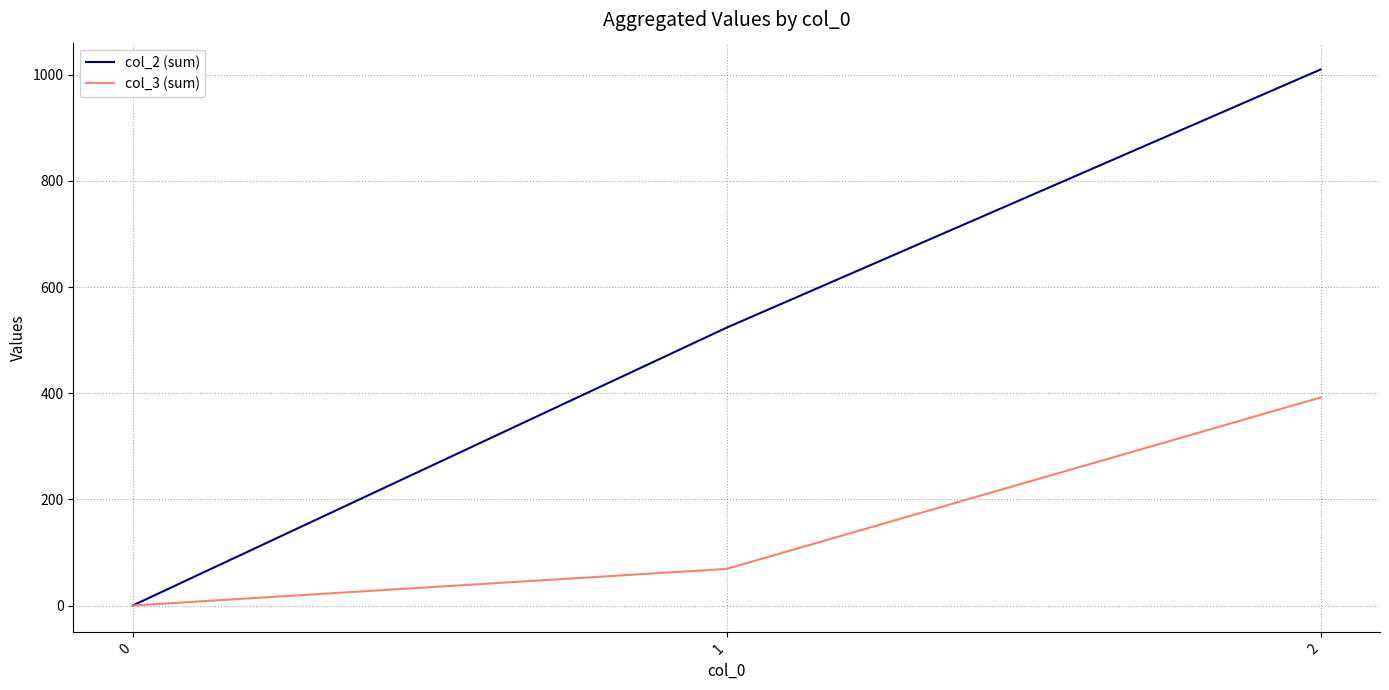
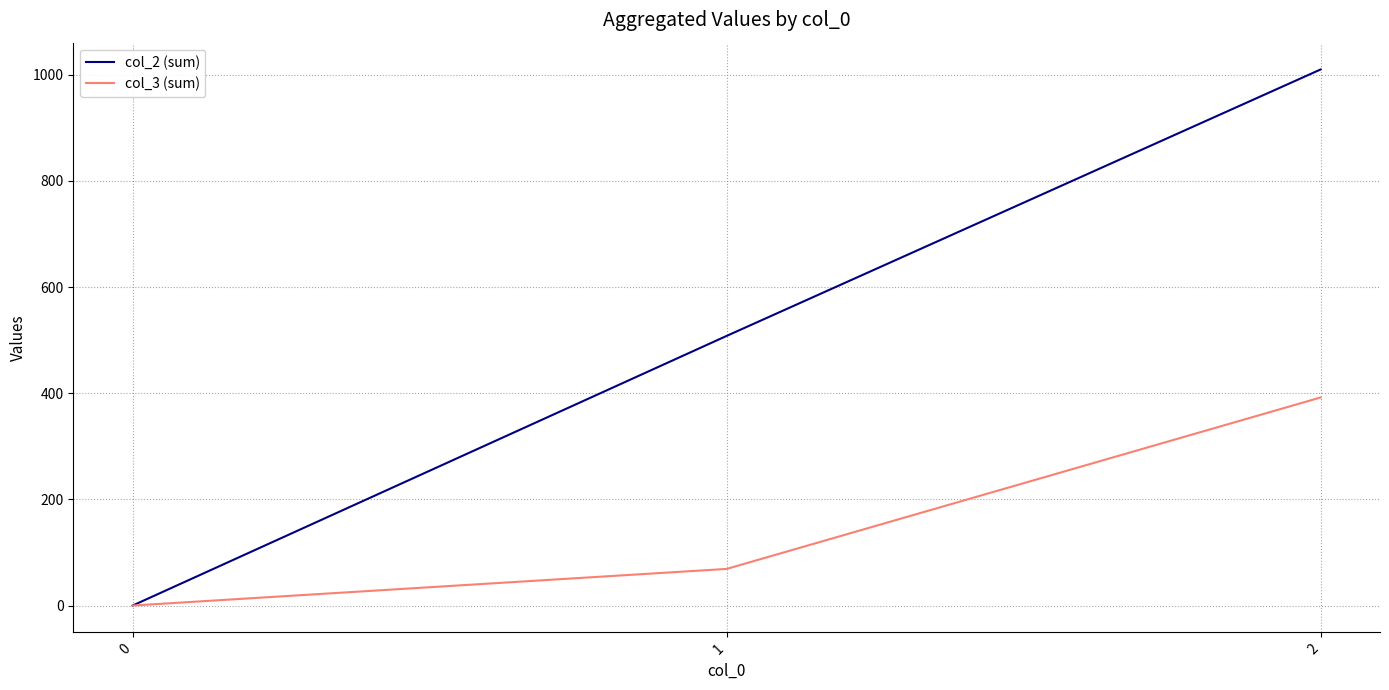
col_2 (sum), 1: 520 -> 510
